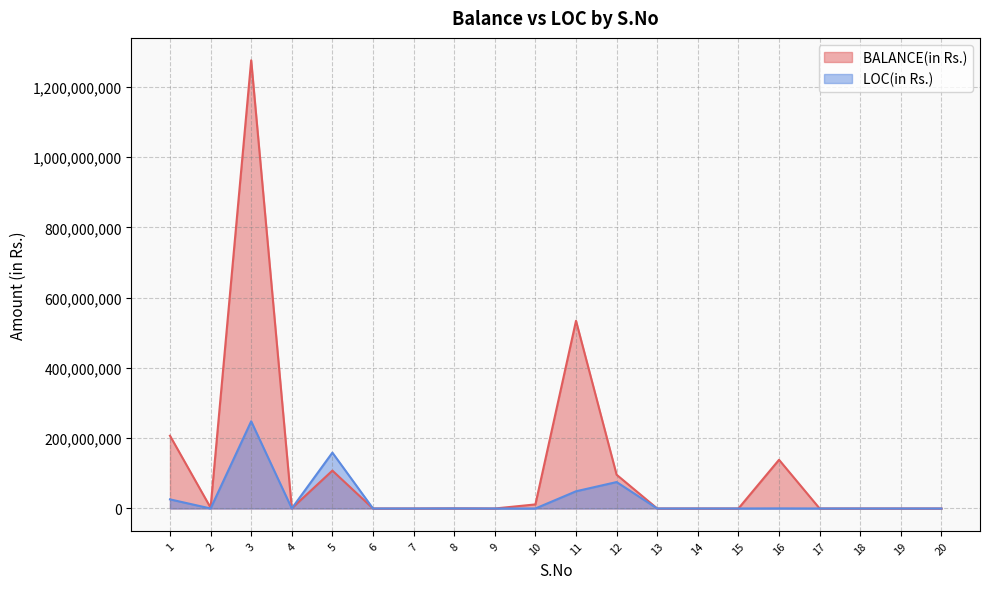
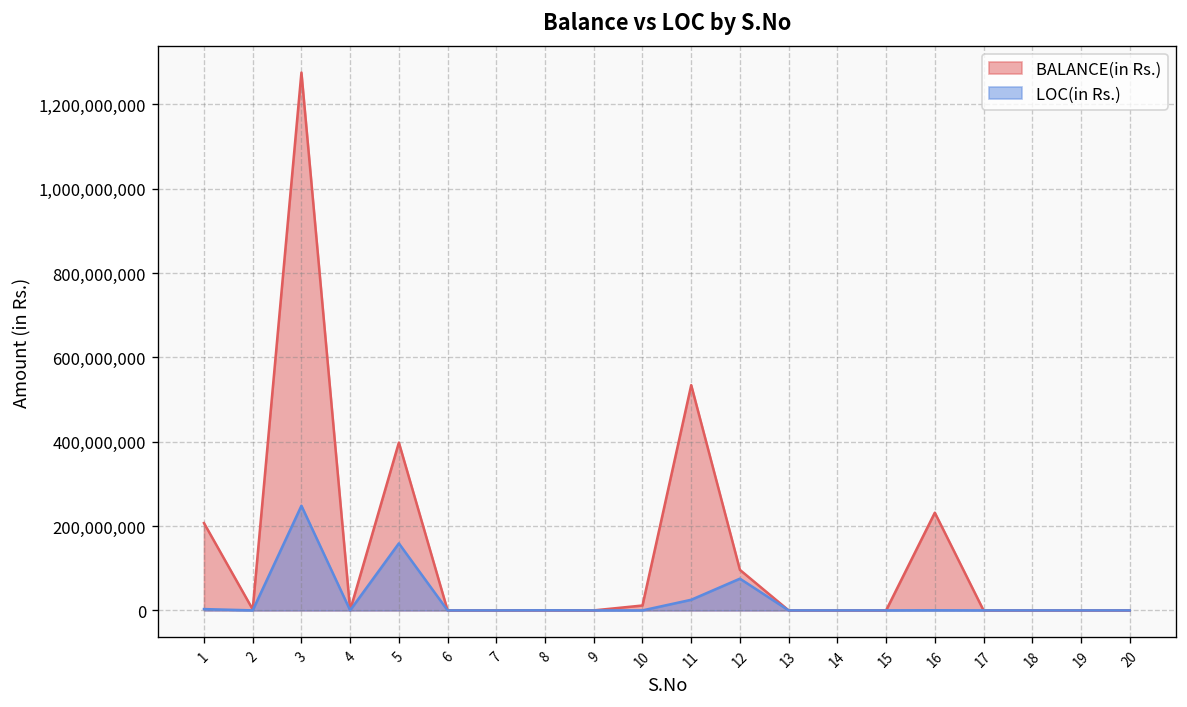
LOC(in Rs.), 1: 30,000,000 -> 0
BALANCE(in Rs.), 5: 110,000,000 -> 400,000,000
LOC(in Rs.), 11: 50,000,000 -> 30,000,000
BALANCE(in Rs.), 16: 140,000,000 -> 230,000,000
